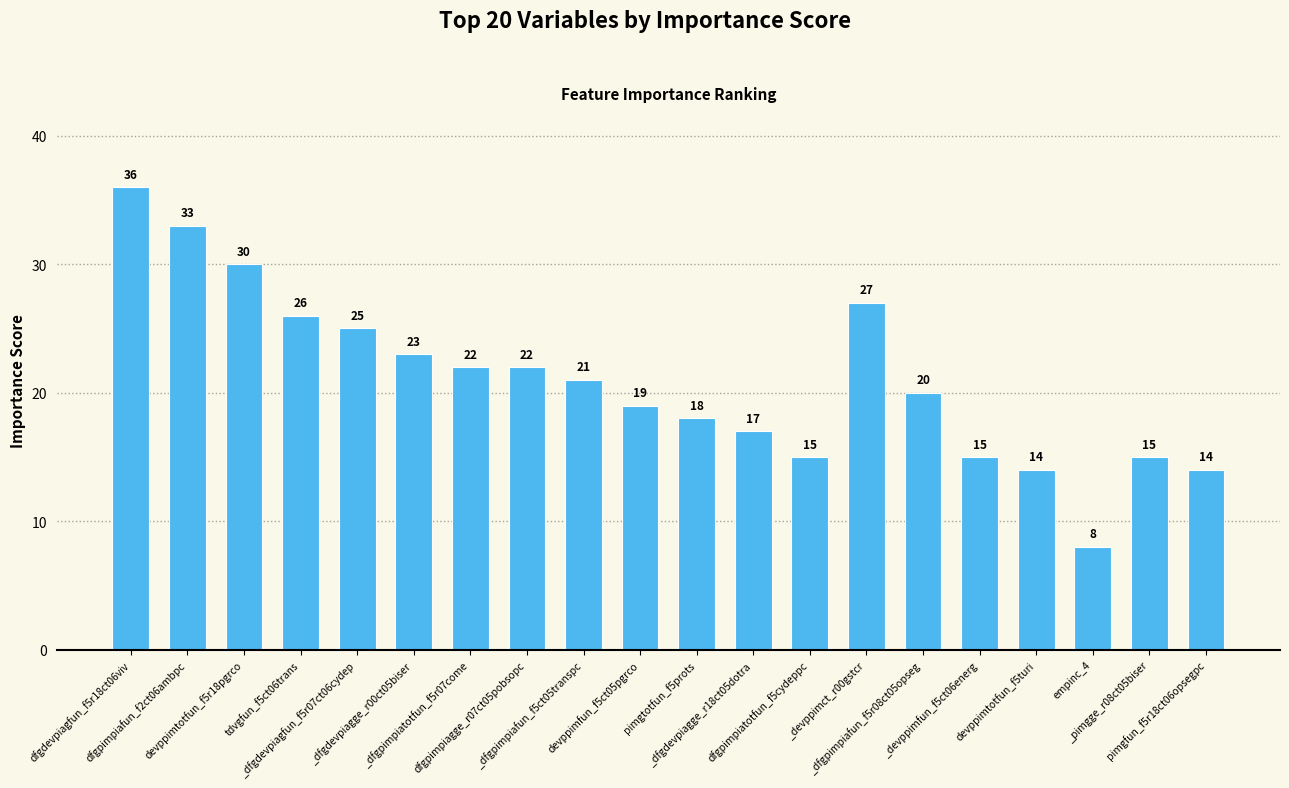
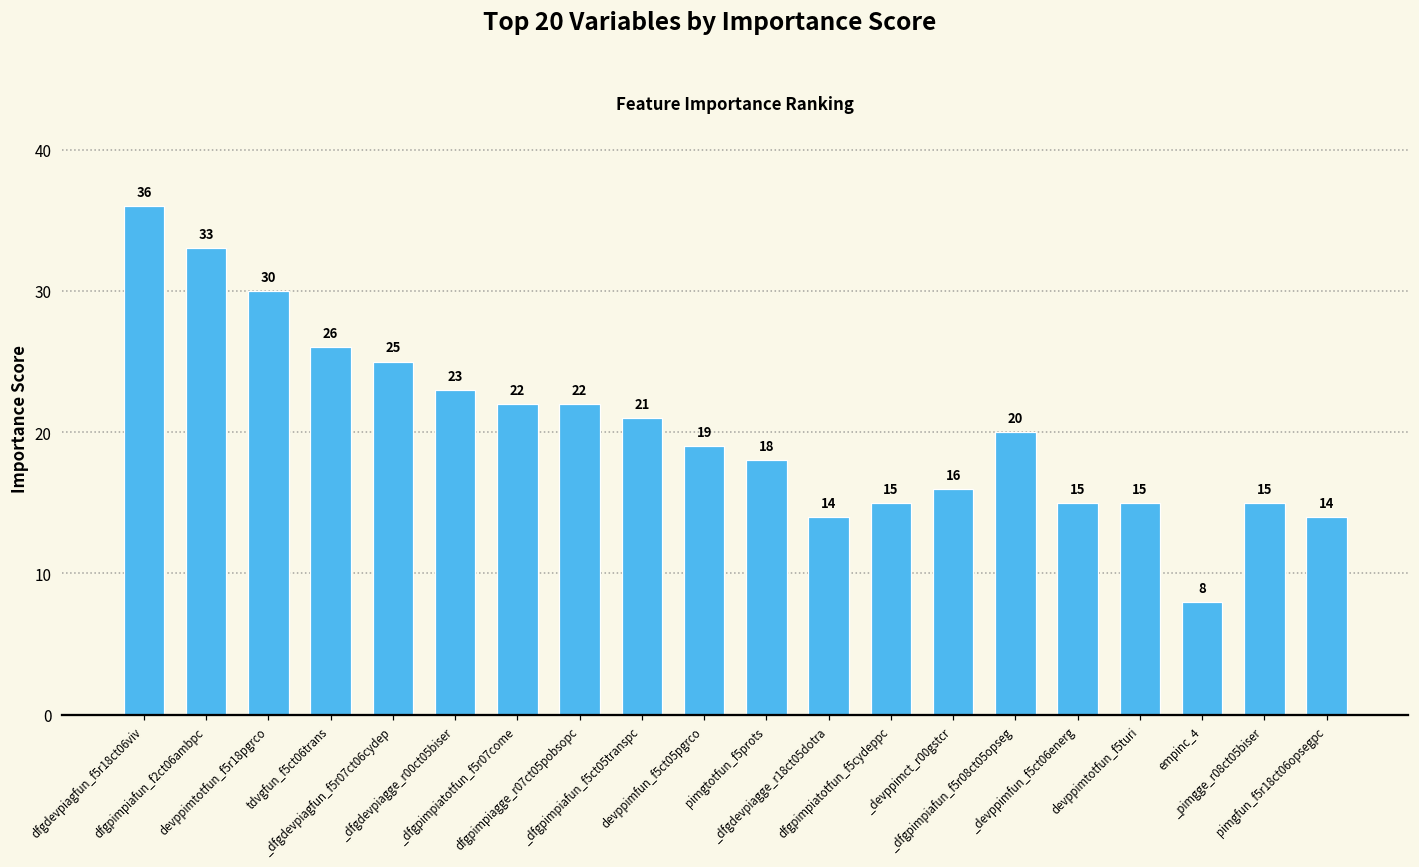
_dfgdevpiagge_r18ct05dotra: 17 -> 14
_devppimct_r00gstcr: 27 -> 16
devppimtotfun_f5turi: 14 -> 15
